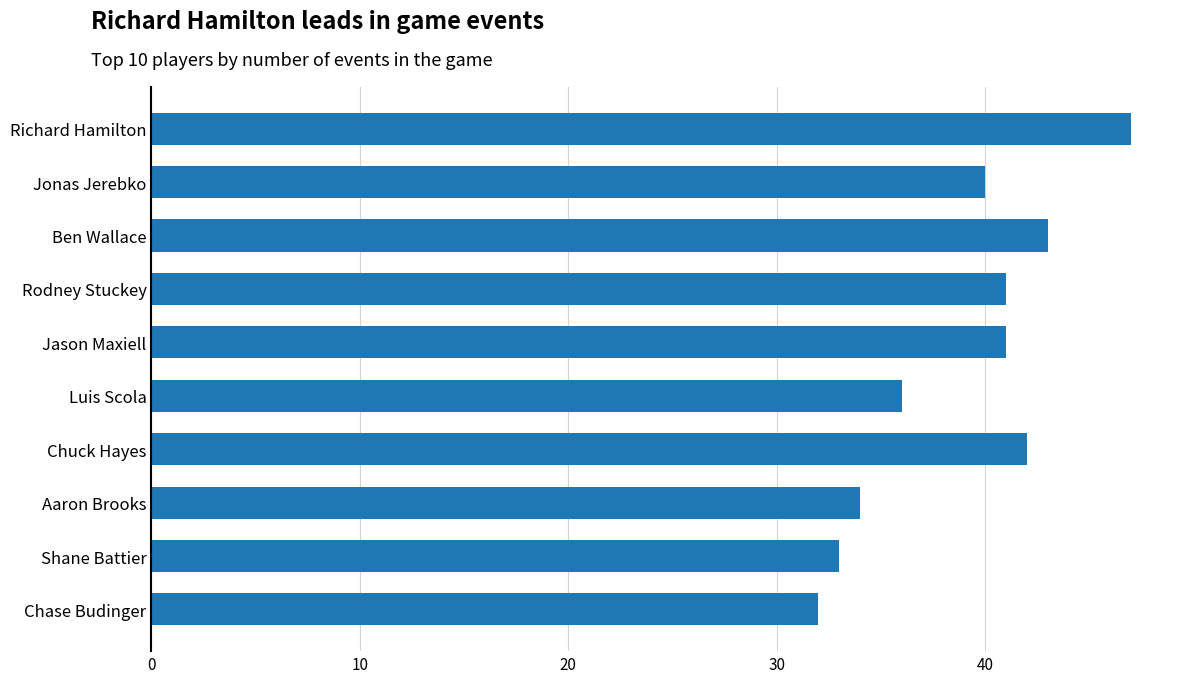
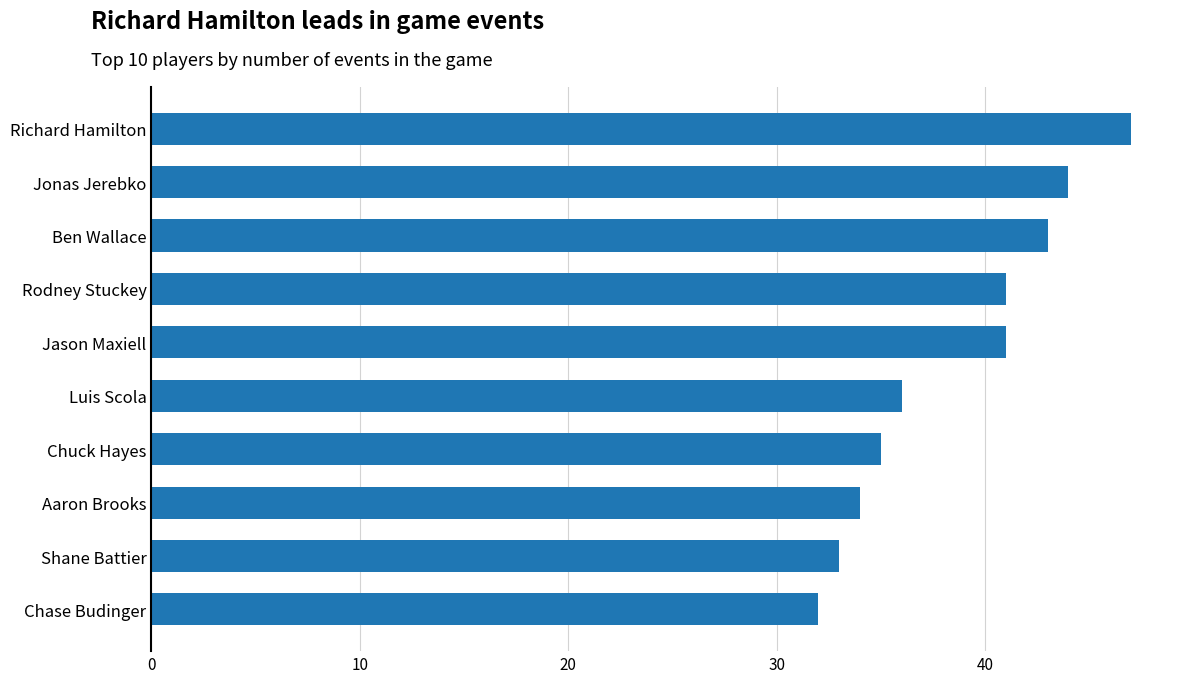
Jonas Jerebko: 40 -> 44
Chuck Hayes: 42 -> 35
